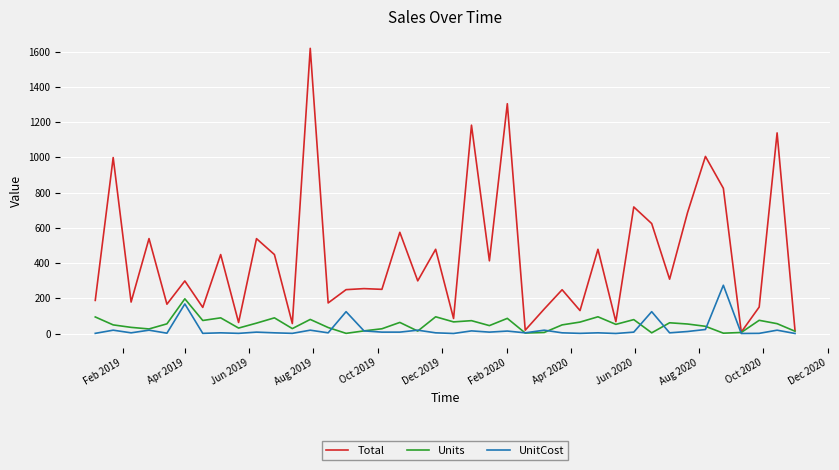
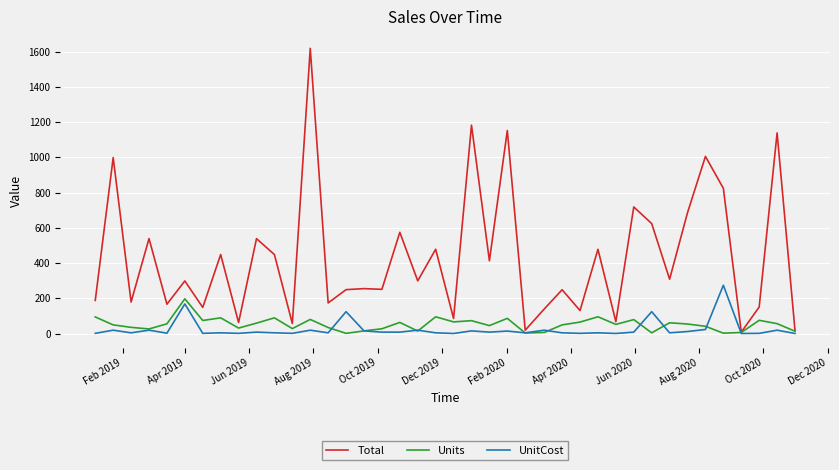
Total, Feb 2020: 1310 -> 1150
